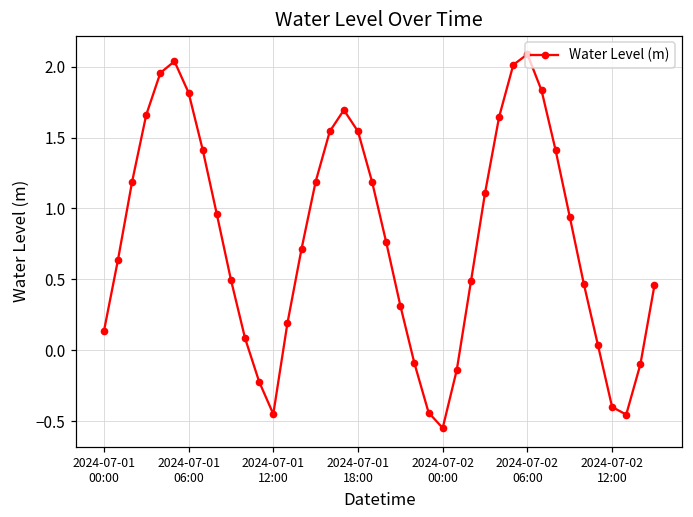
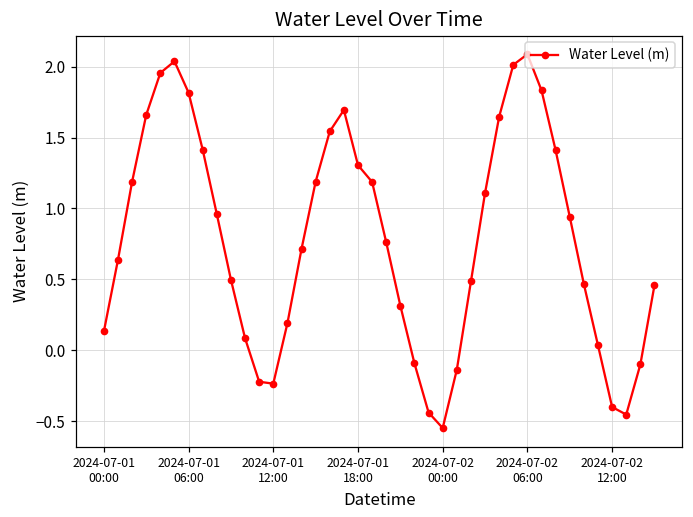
2024-07-01 12:00: -0.45 -> -0.23
2024-07-01 18:00: 1.54 -> 1.31
